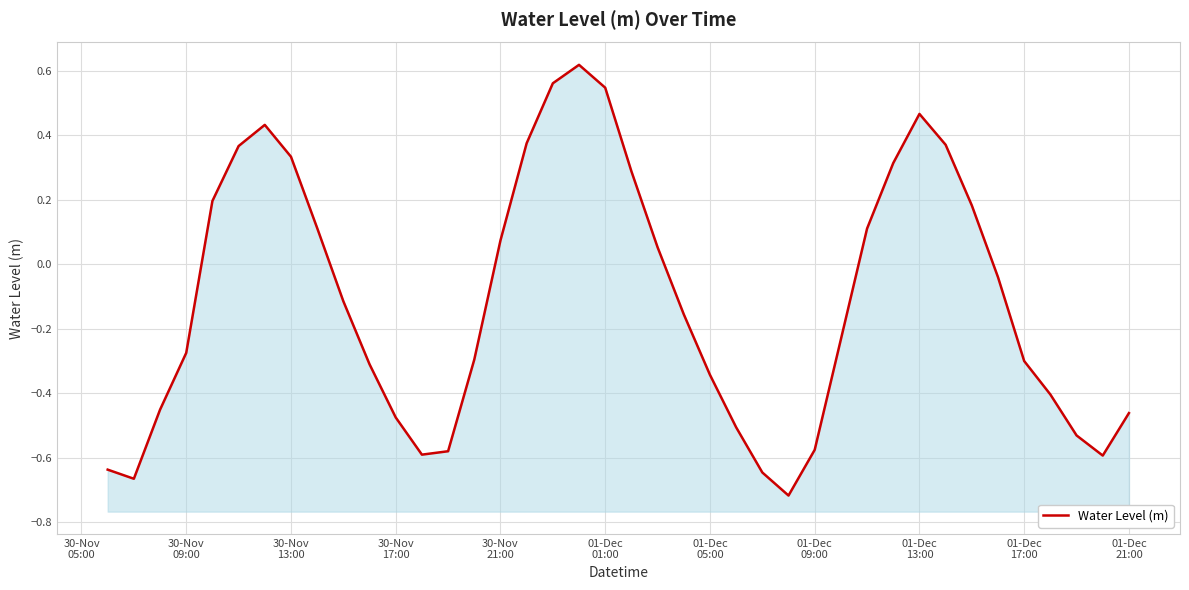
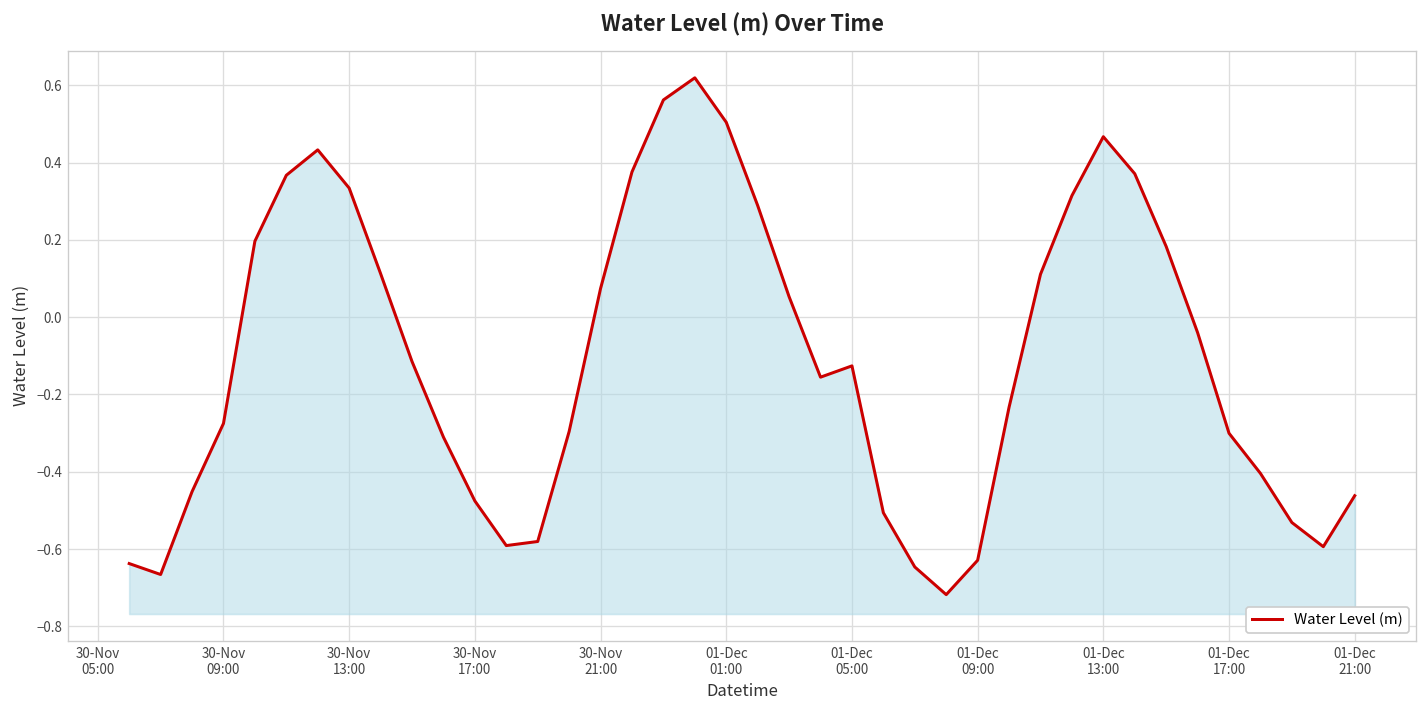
01-Dec 01:00: 0.55 -> 0.50
01-Dec 05:00: -0.34 -> -0.13
01-Dec 09:00: -0.58 -> -0.63
